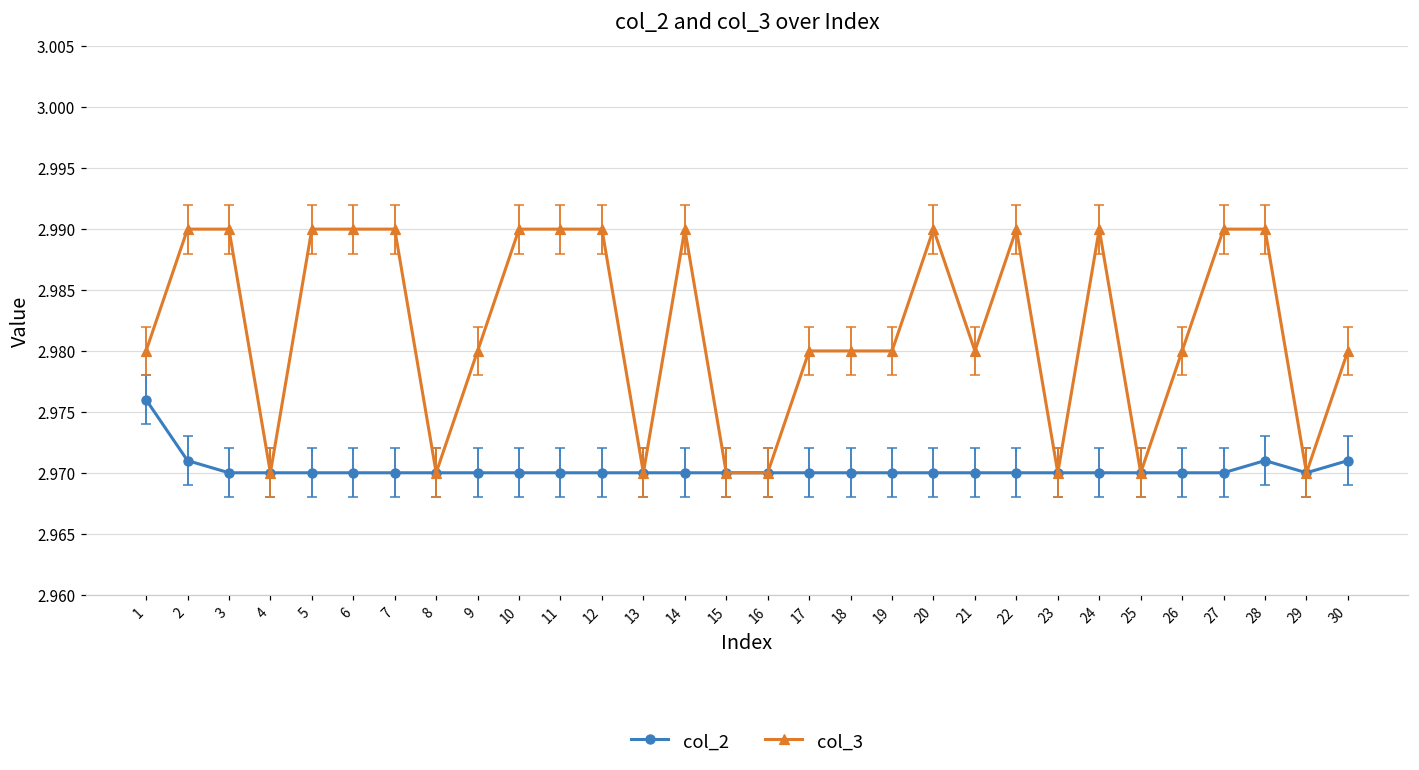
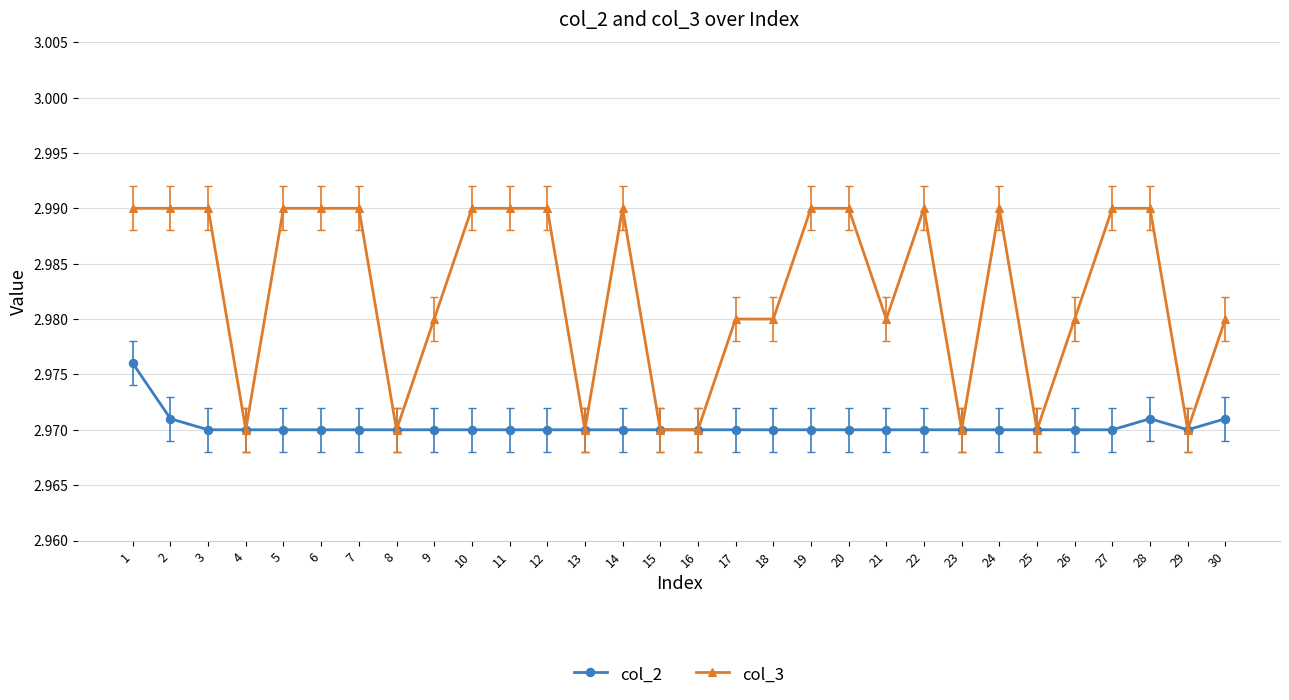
col_3, 1: 2.98 -> 2.99
col_3, 19: 2.98 -> 2.99
